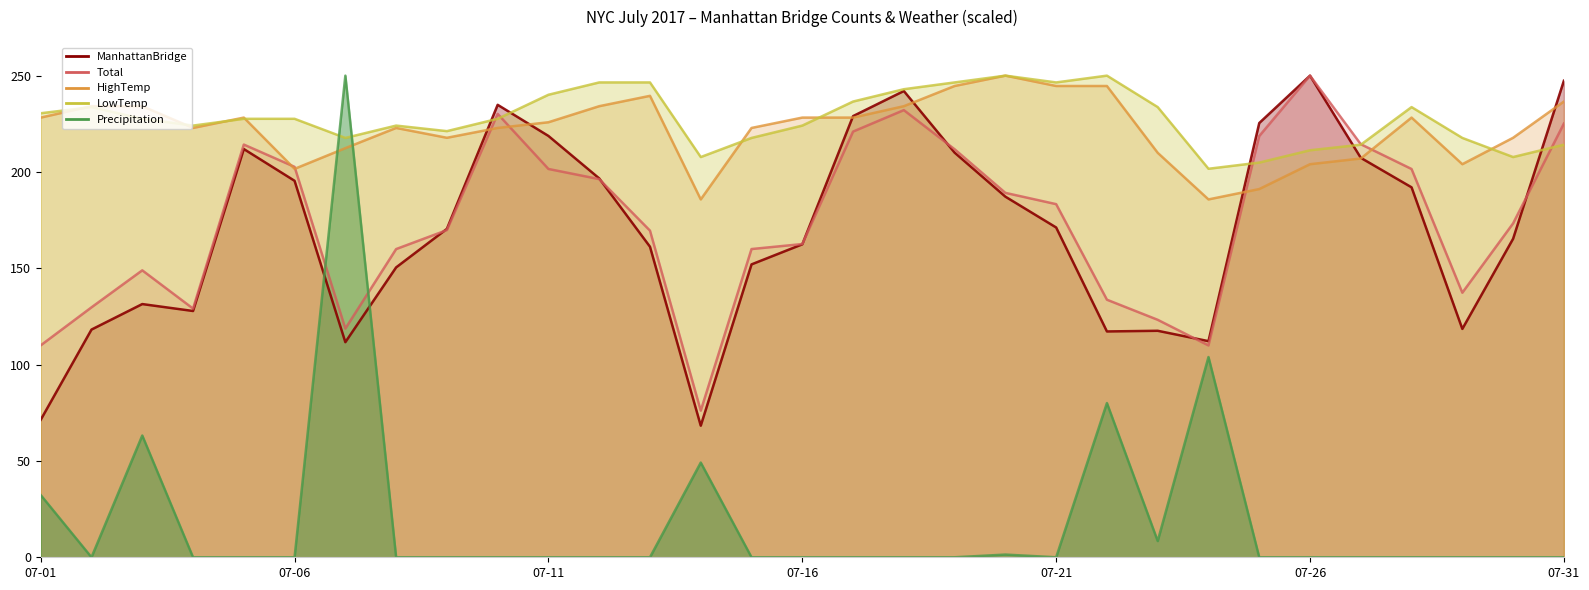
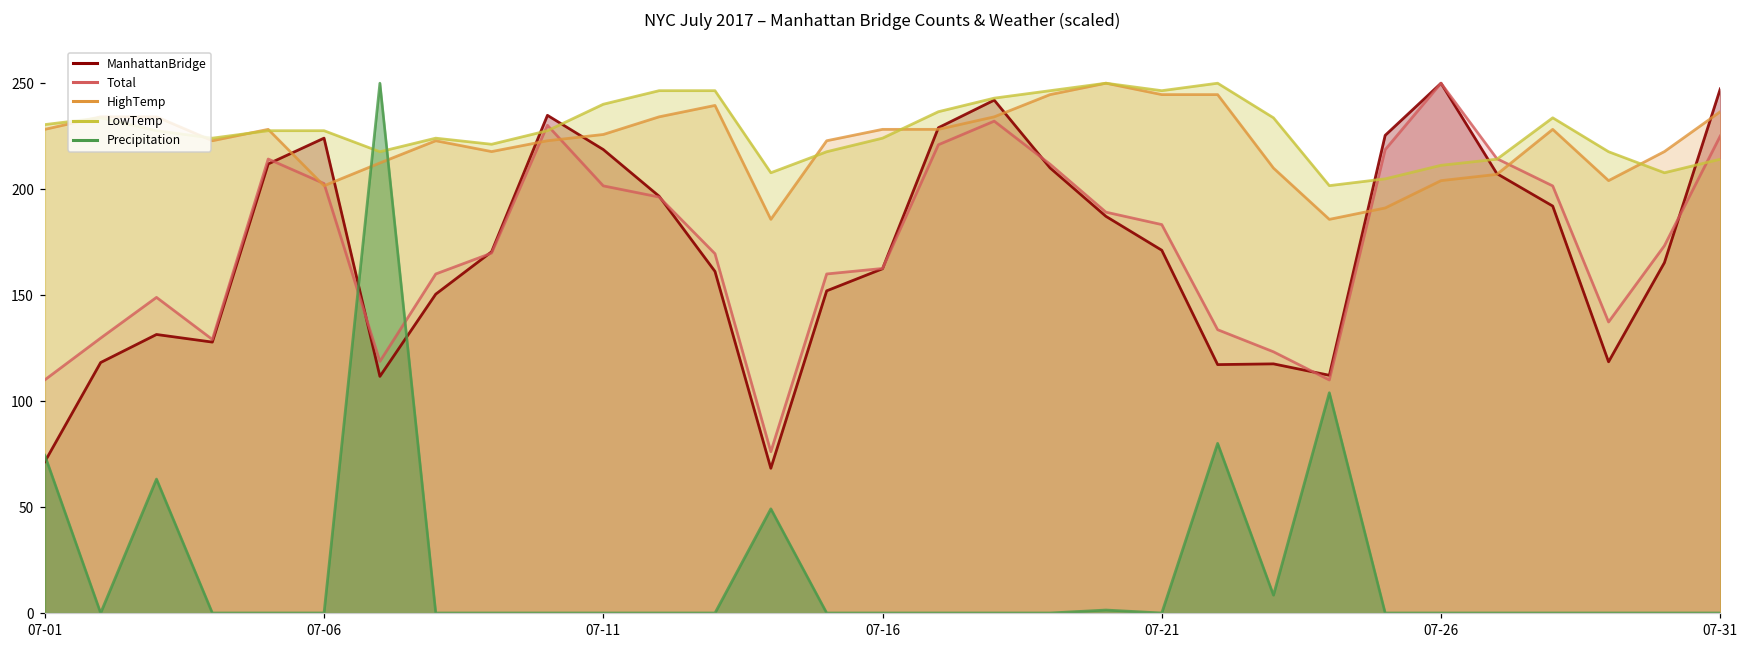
Precipitation, 07-01: 32 -> 74
ManhattanBridge, 07-06: 195 -> 224
